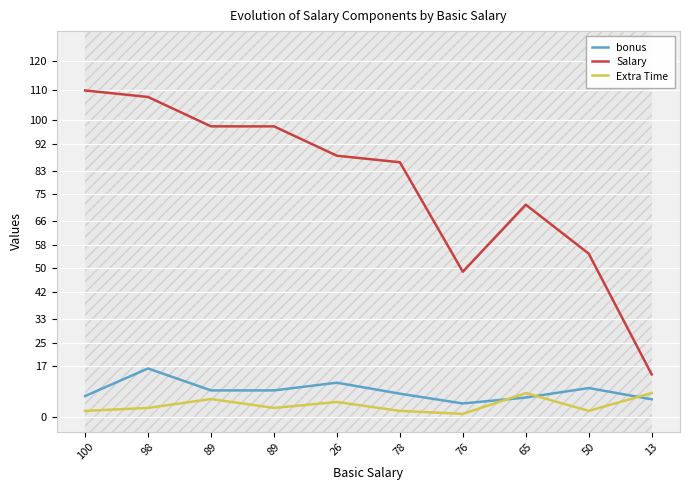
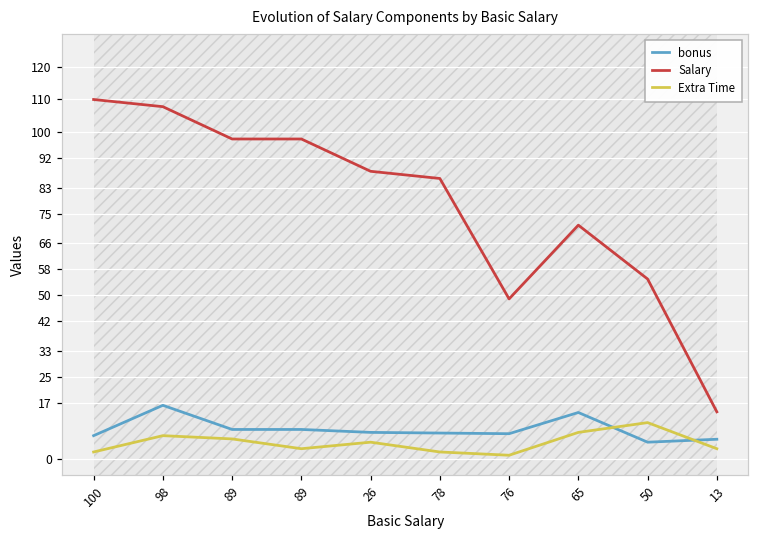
Extra Time, 98: 3 -> 7
bonus, 26: 12 -> 8
bonus, 76: 5 -> 8
bonus, 65: 7 -> 14
bonus, 50: 10 -> 5
Extra Time, 50: 2 -> 11
Extra Time, 13: 8 -> 3
